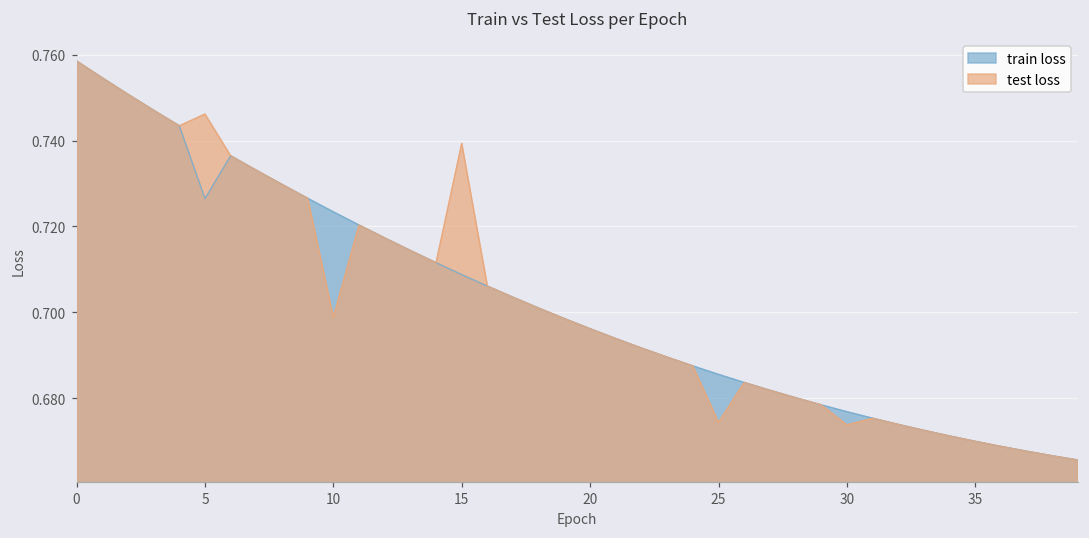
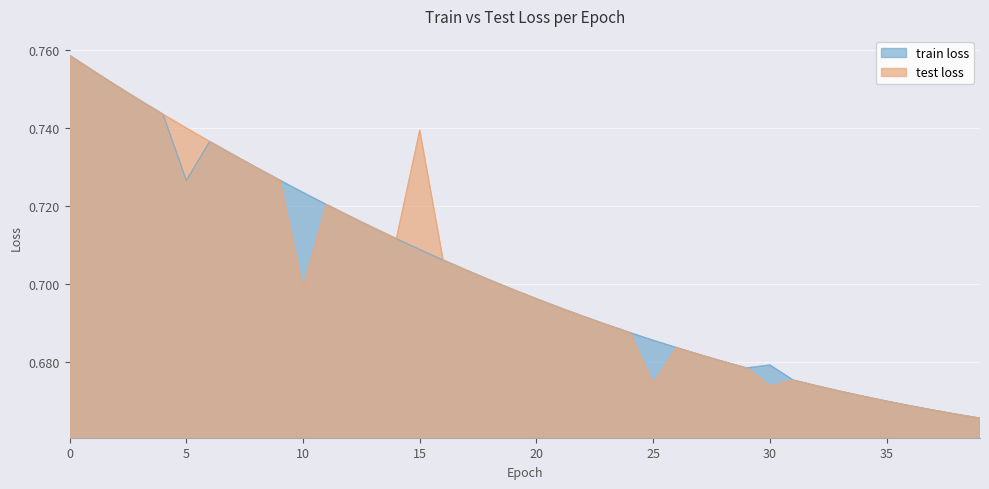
test loss, 5: 0.746 -> 0.740
train loss, 30: 0.677 -> 0.679
